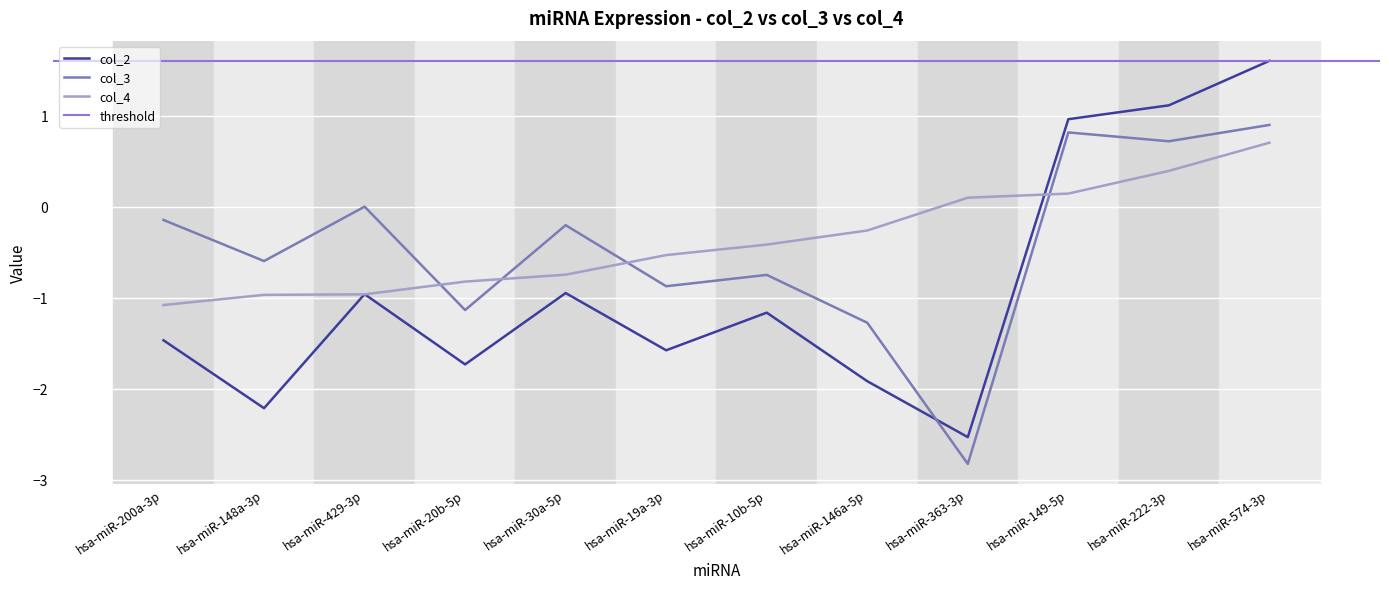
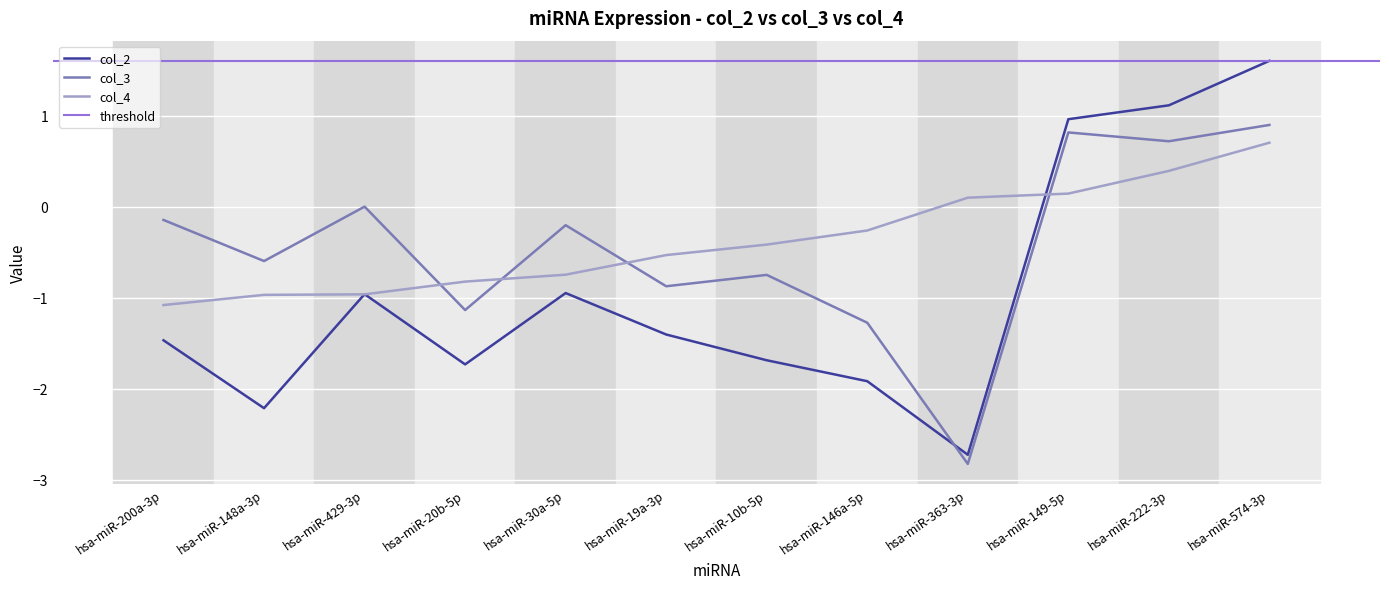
col_2, hsa-miR-19a-3p: -1.6 -> -1.4
col_2, hsa-miR-10b-5p: -1.2 -> -1.7
col_2, hsa-miR-363-3p: -2.5 -> -2.7
